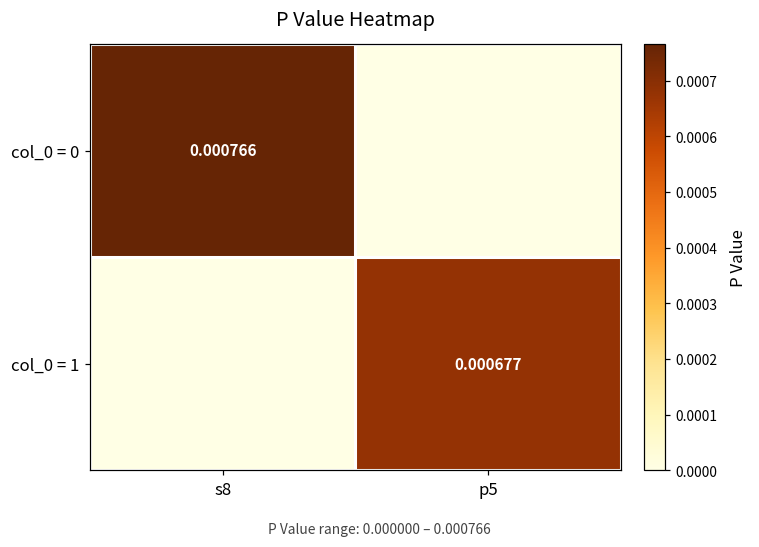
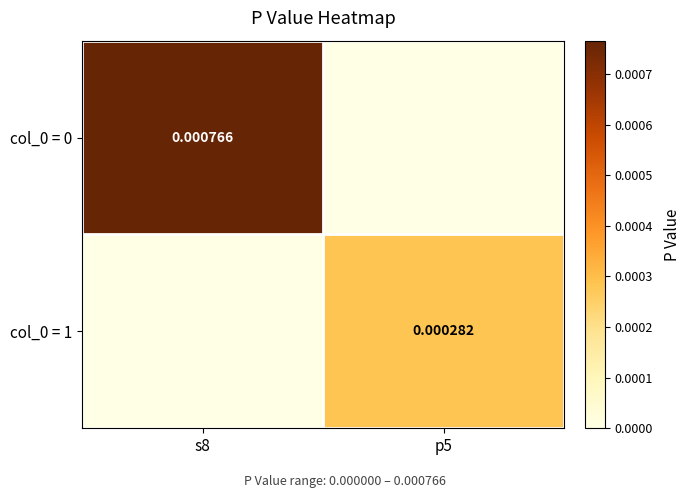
col_0 = 1, p5: 0.000677 -> 0.000282
